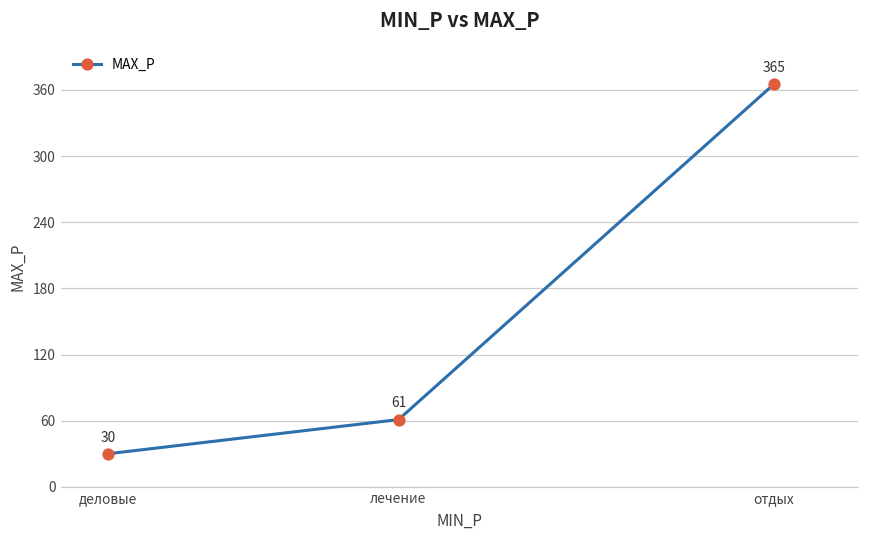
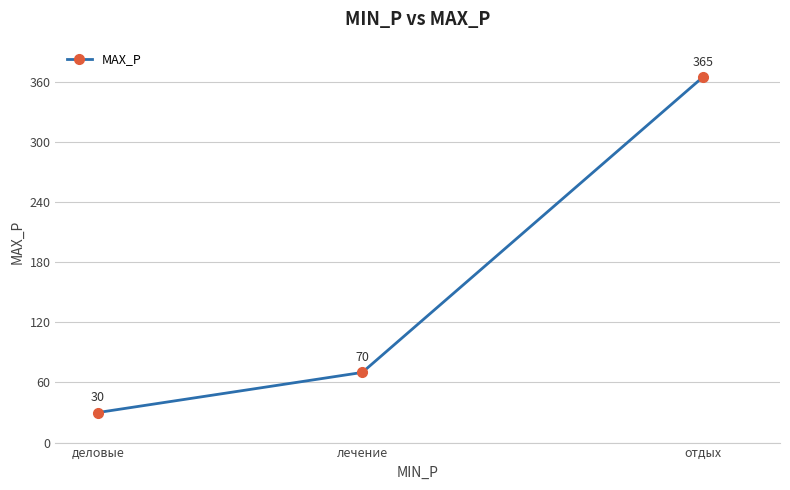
лечение: 61 -> 70
